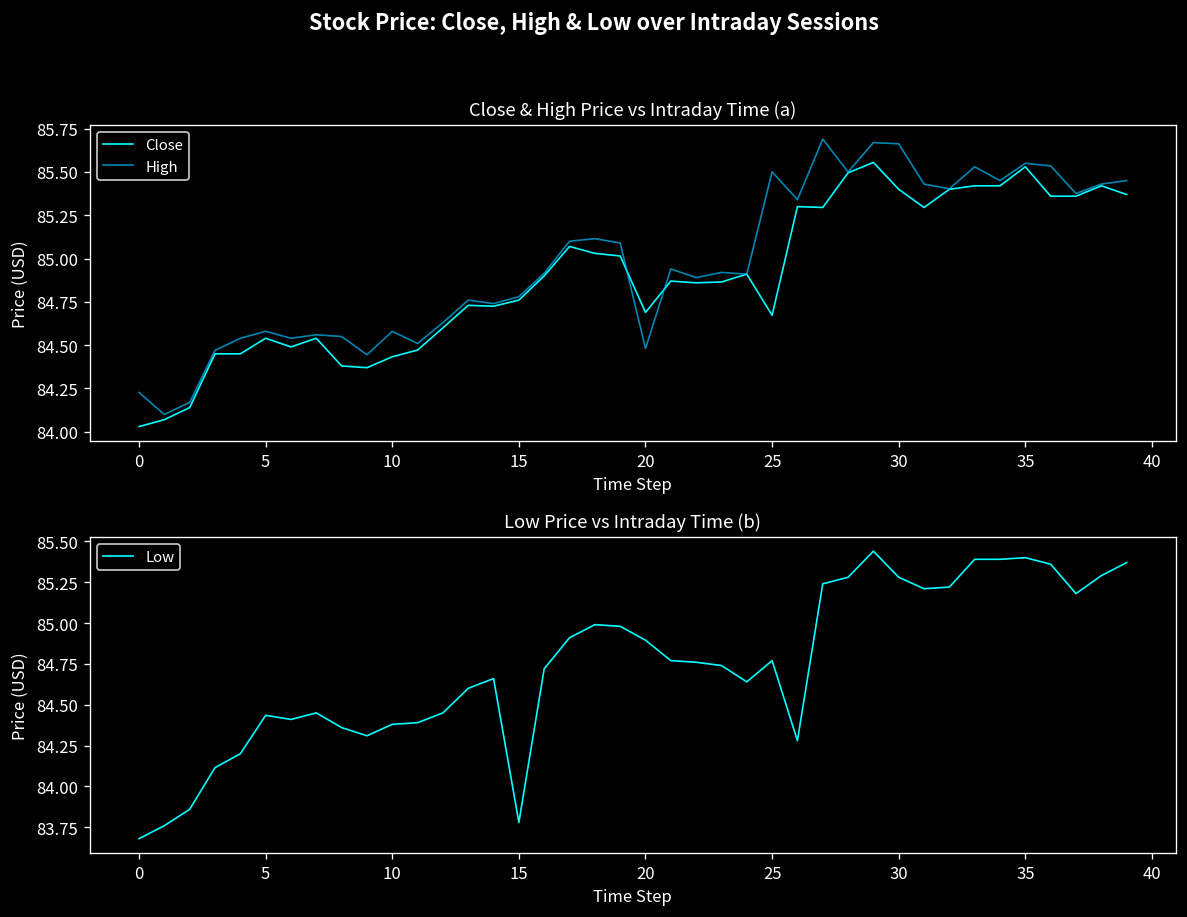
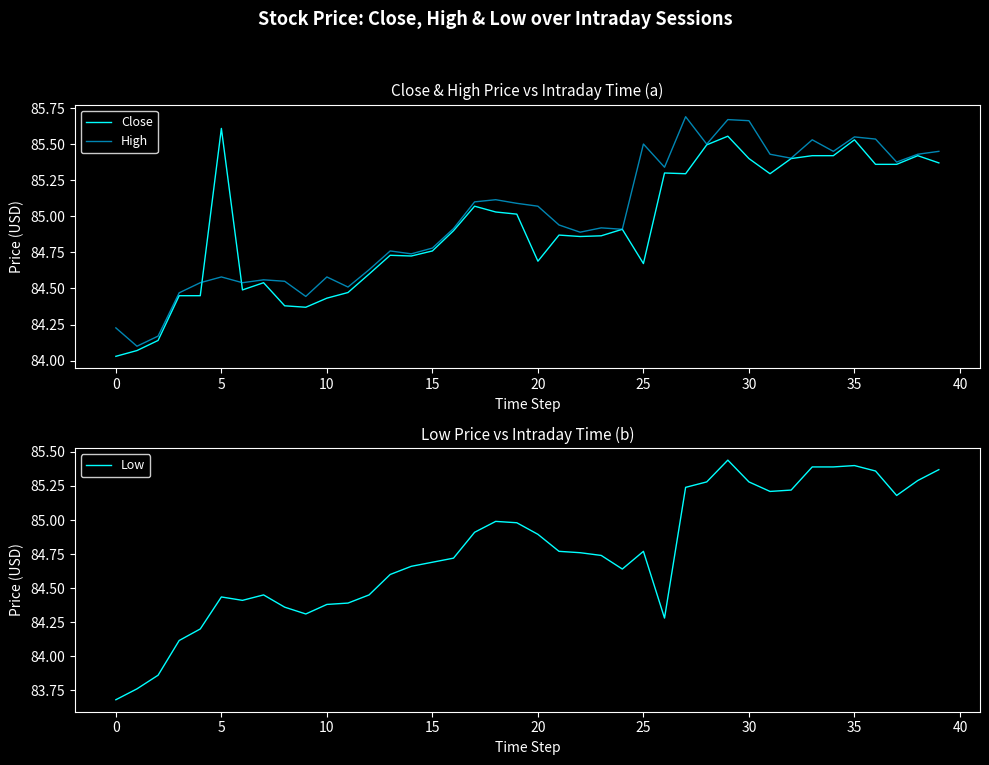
Close & High Price vs Intraday Time (a), Close, 5: 84.54 -> 85.61
Close & High Price vs Intraday Time (a), High, 20: 84.48 -> 85.07
Low Price vs Intraday Time (b), 15: 83.78 -> 84.69
